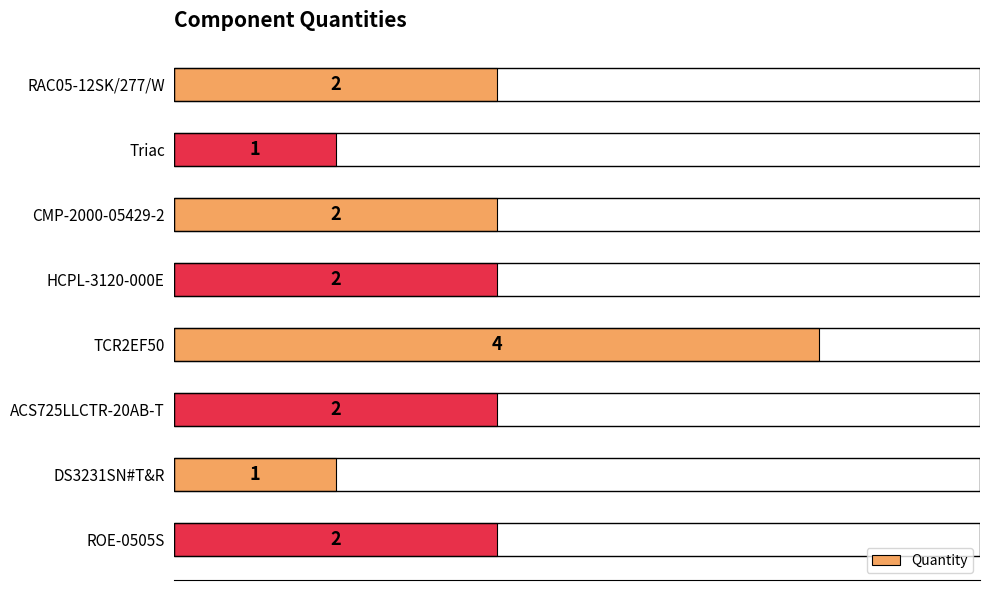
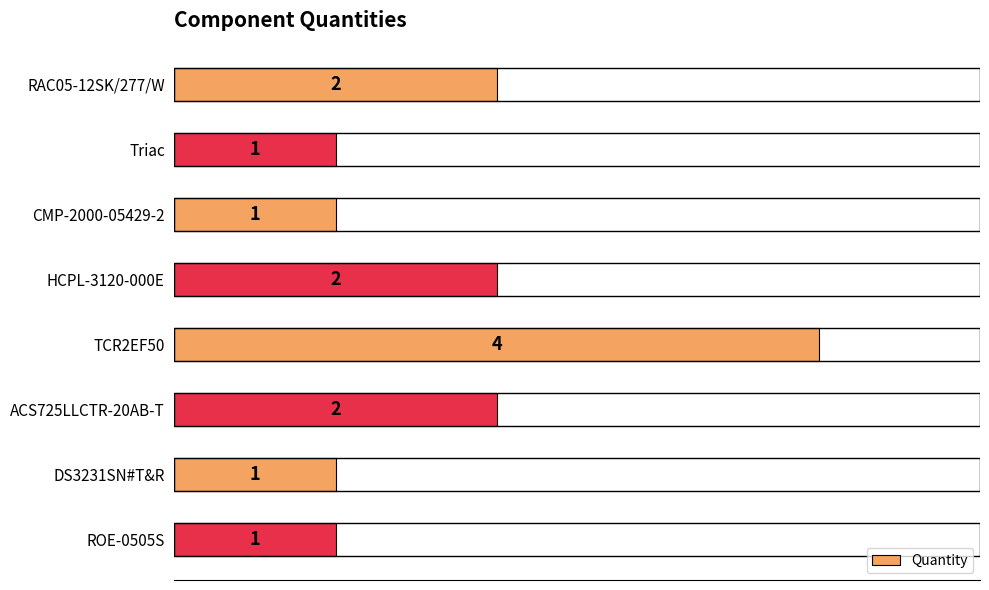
CMP-2000-05429-2: 2 -> 1
ROE-0505S: 2 -> 1
